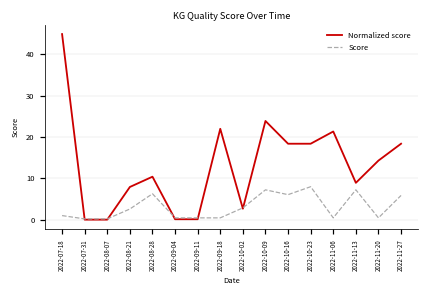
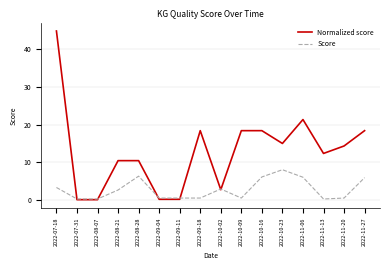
Score, 2022-07-18: 1 -> 3
Normalized score, 2022-08-21: 8 -> 10
Normalized score, 2022-09-18: 22 -> 18
Normalized score, 2022-10-09: 24 -> 18
Score, 2022-10-09: 7 -> 0
Normalized score, 2022-10-23: 18 -> 15
Score, 2022-11-06: 0 -> 6
Normalized score, 2022-11-13: 9 -> 12
Score, 2022-11-13: 7 -> 0
